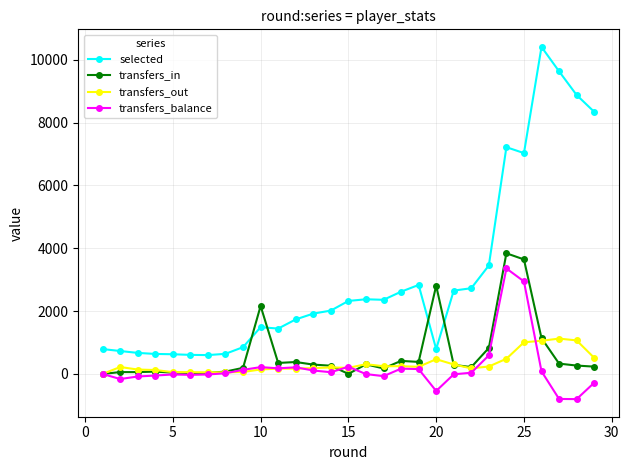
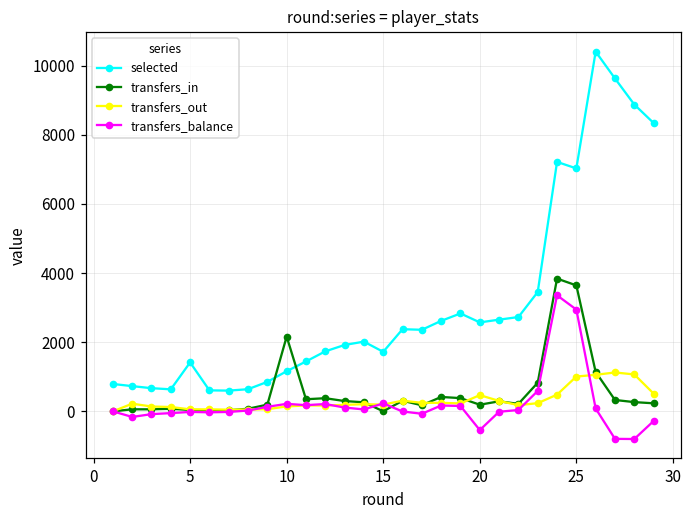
selected, 5: 600 -> 1400
selected, 10: 1500 -> 1200
selected, 15: 2300 -> 1700
selected, 20: 800 -> 2600
transfers_in, 20: 2800 -> 200
